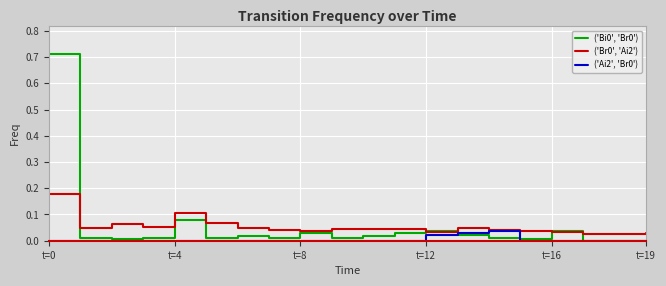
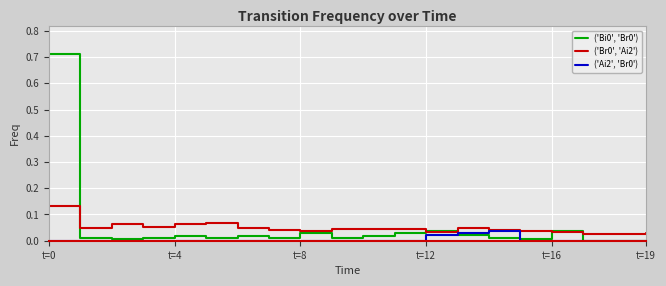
('Br0', 'Ai2'), t=0: 0.18 -> 0.13
('Bi0', 'Br0'), t=4: 0.08 -> 0.02
('Br0', 'Ai2'), t=4: 0.11 -> 0.06
